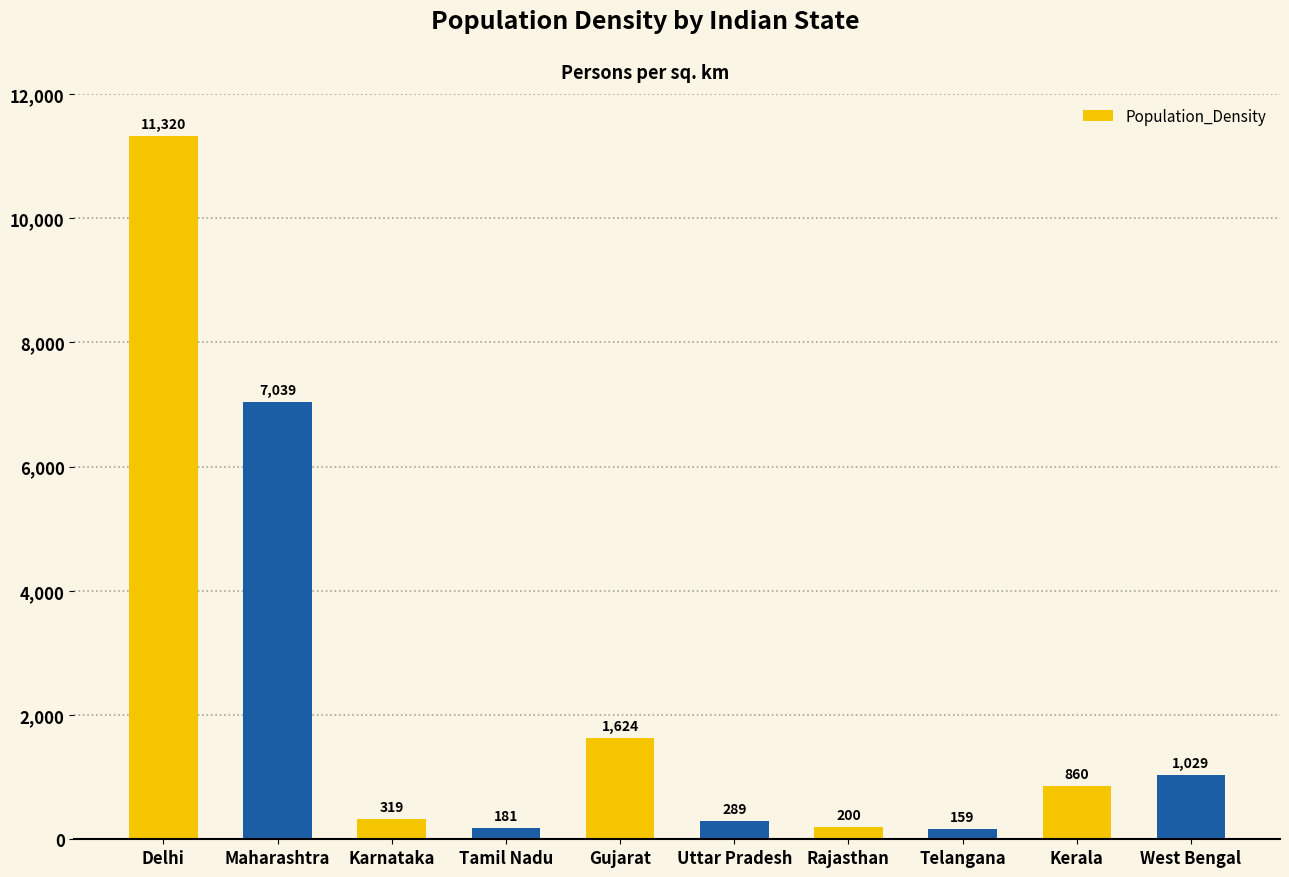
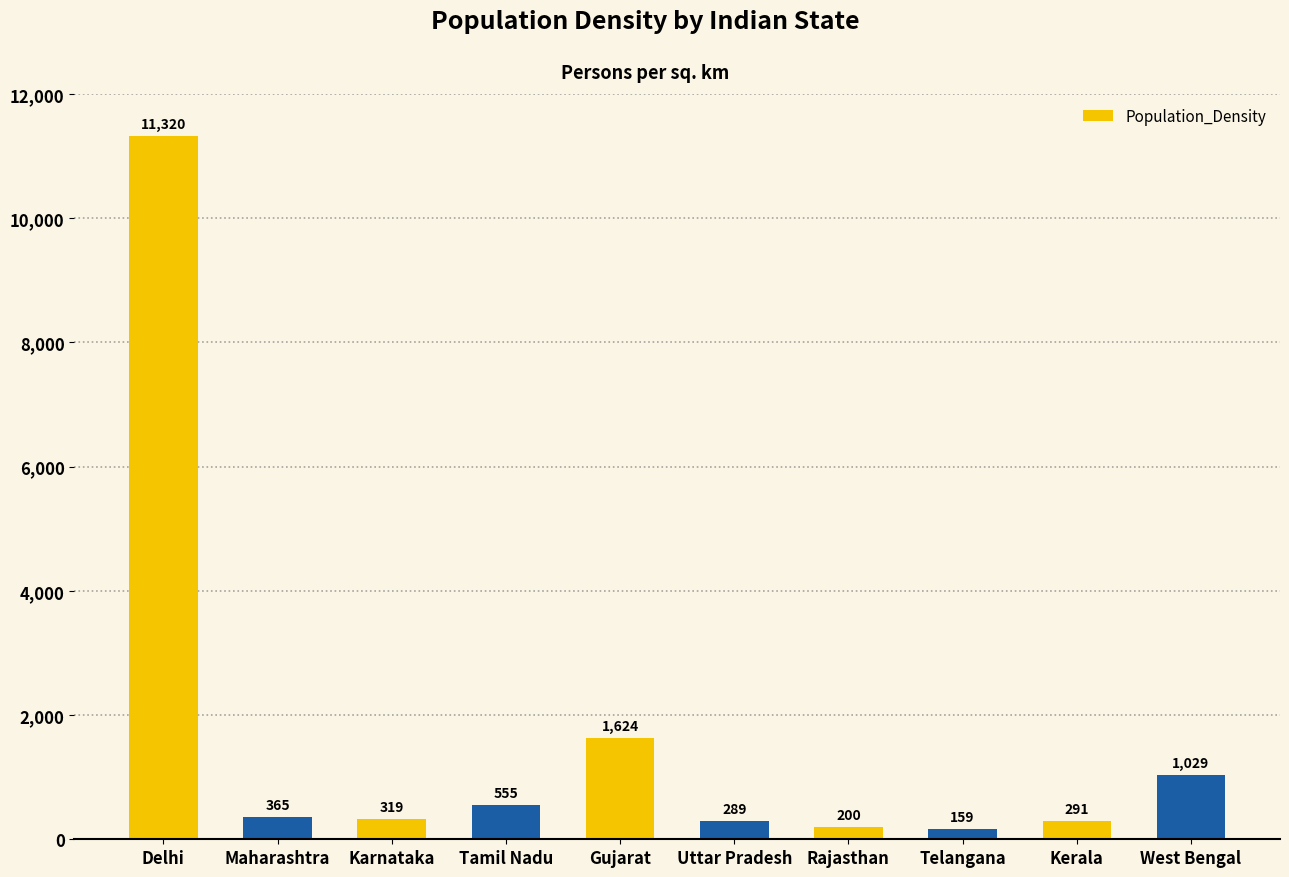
Maharashtra: 7,039 -> 365
Tamil Nadu: 181 -> 555
Kerala: 860 -> 291
